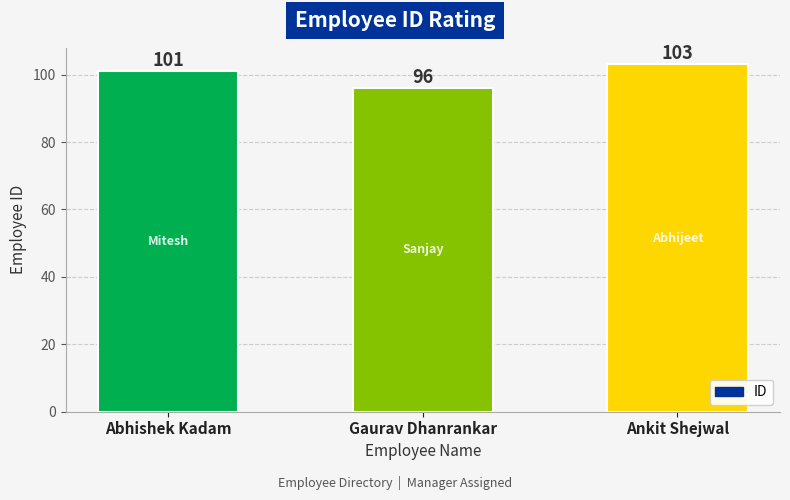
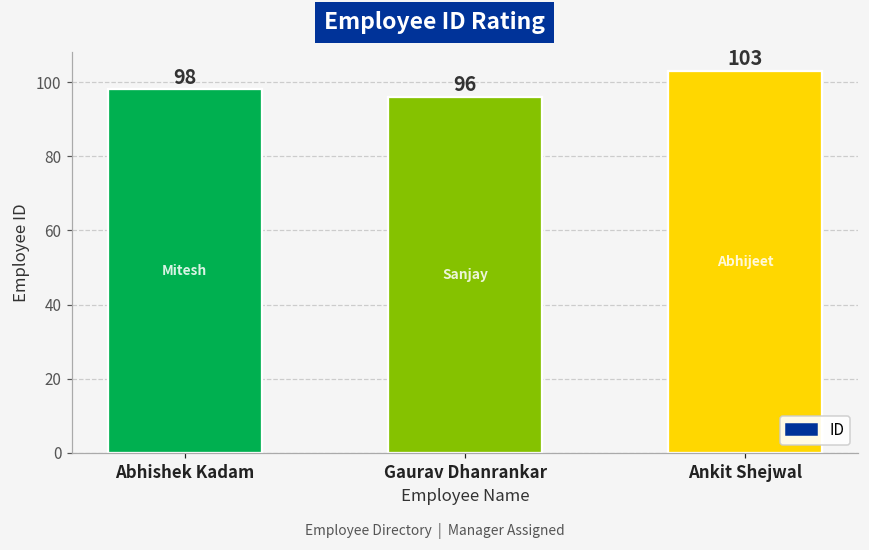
Abhishek Kadam: 101 -> 98
